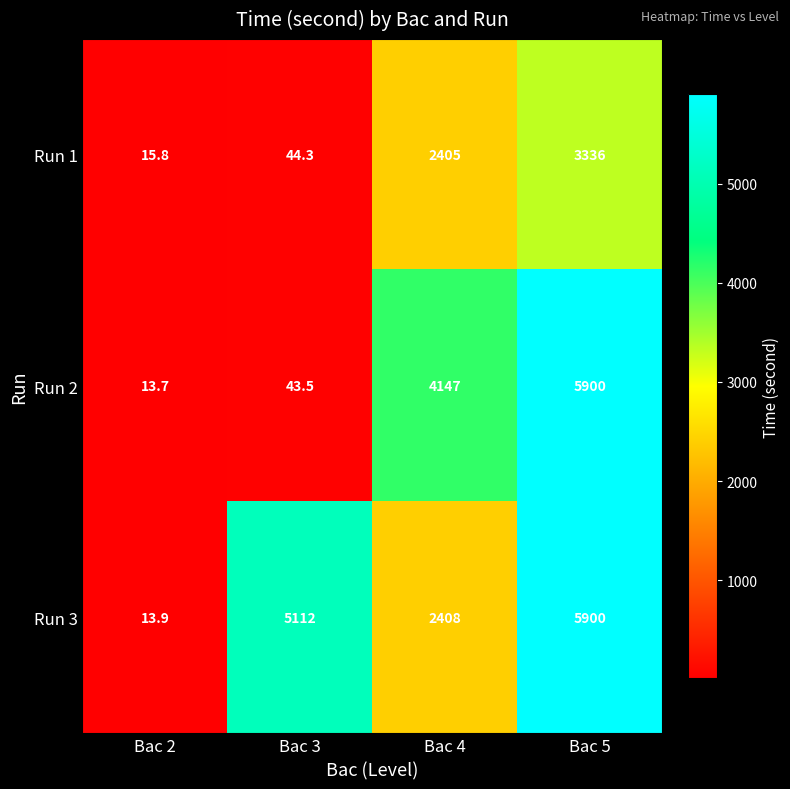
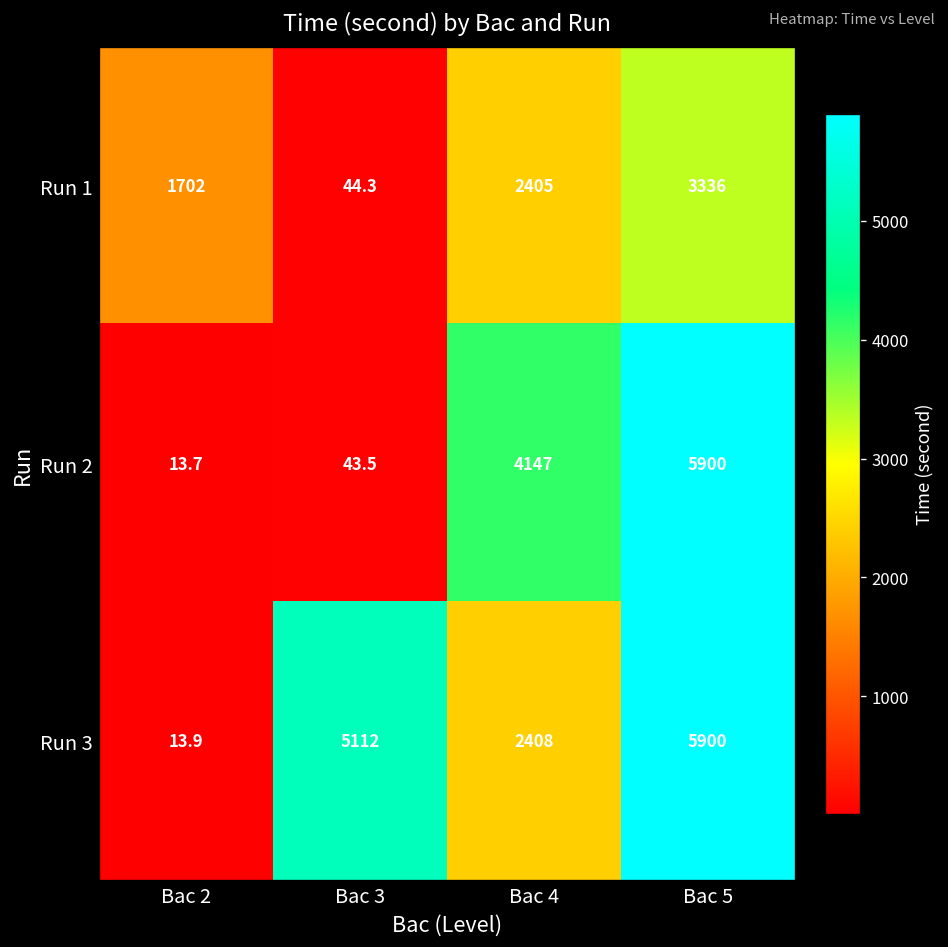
Run 1, Bac 2: 15.8 -> 1702
